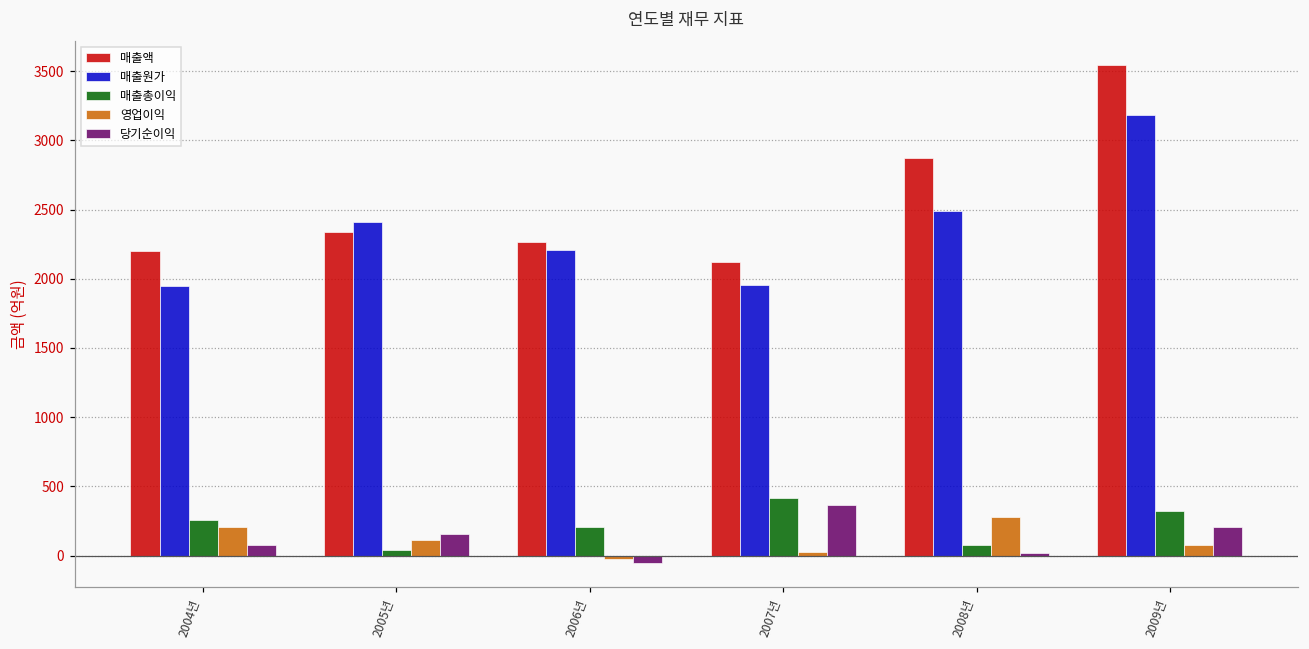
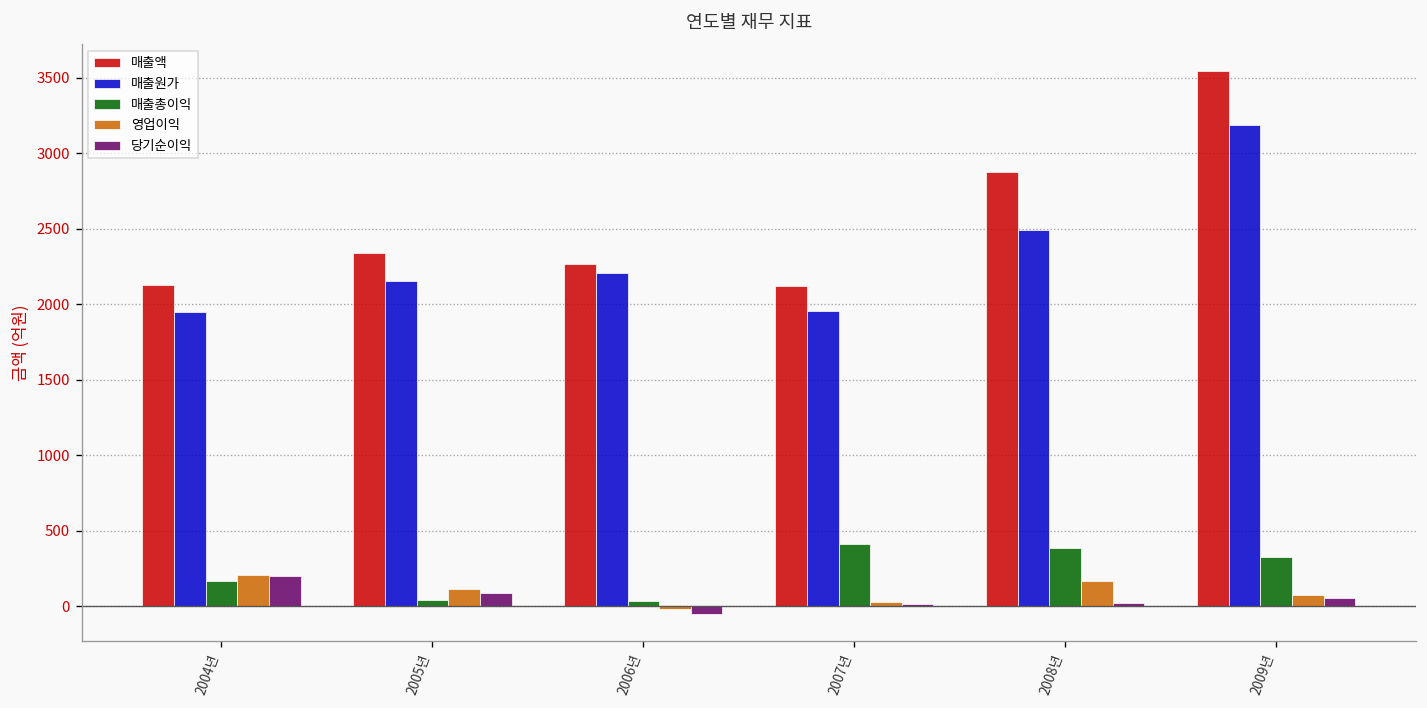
매출액, 2004년: 2200 -> 2130
매출총이익, 2004년: 250 -> 170
당기순이익, 2004년: 80 -> 200
매출원가, 2005년: 2410 -> 2150
당기순이익, 2005년: 150 -> 80
매출총이익, 2006년: 210 -> 40
당기순이익, 2007년: 370 -> 20
매출총이익, 2008년: 70 -> 380
영업이익, 2008년: 280 -> 160
당기순이익, 2009년: 210 -> 50
